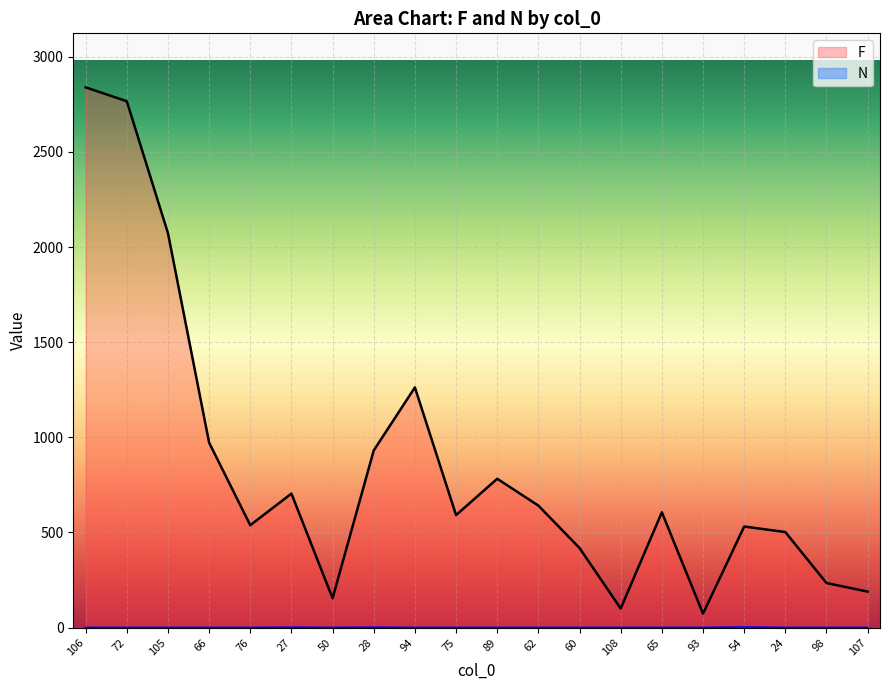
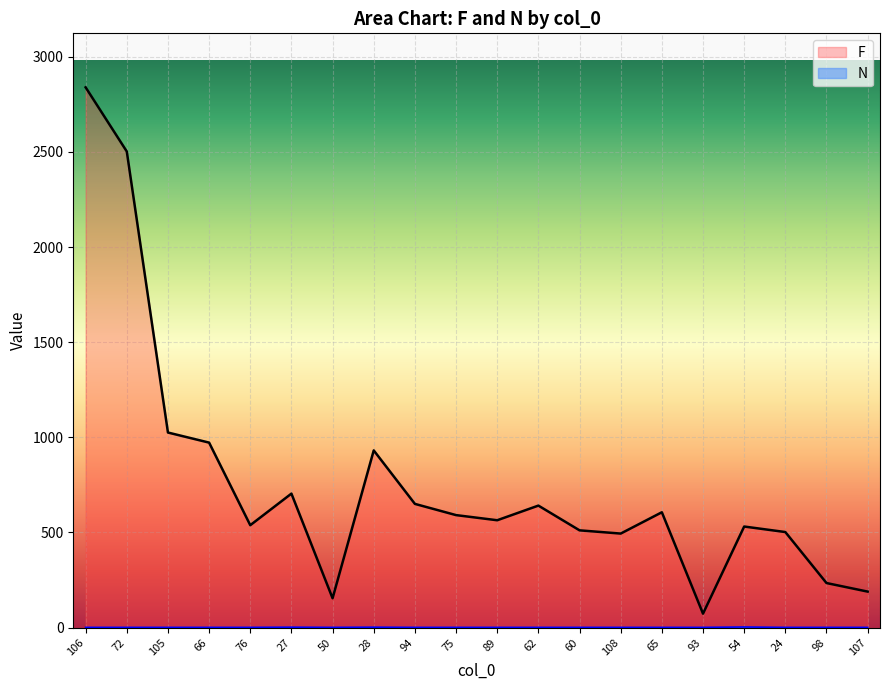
F, 72: 2770 -> 2500
F, 105: 2070 -> 1030
F, 94: 1260 -> 650
F, 89: 780 -> 560
F, 60: 420 -> 510
F, 108: 100 -> 490
